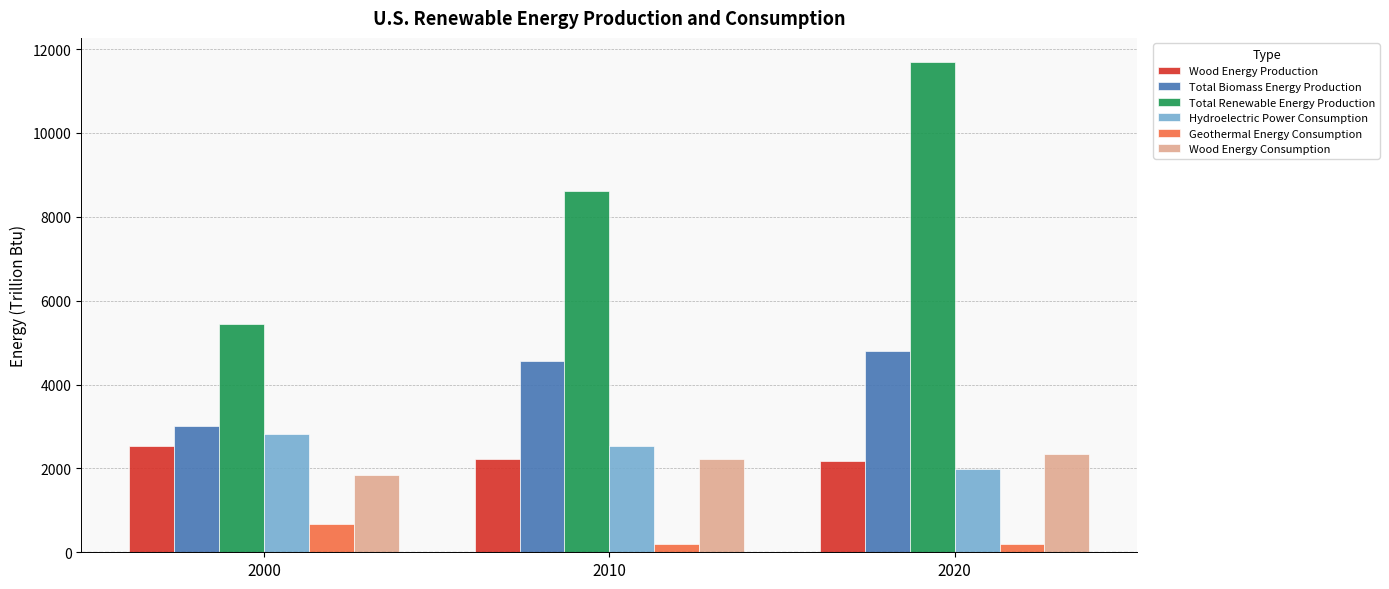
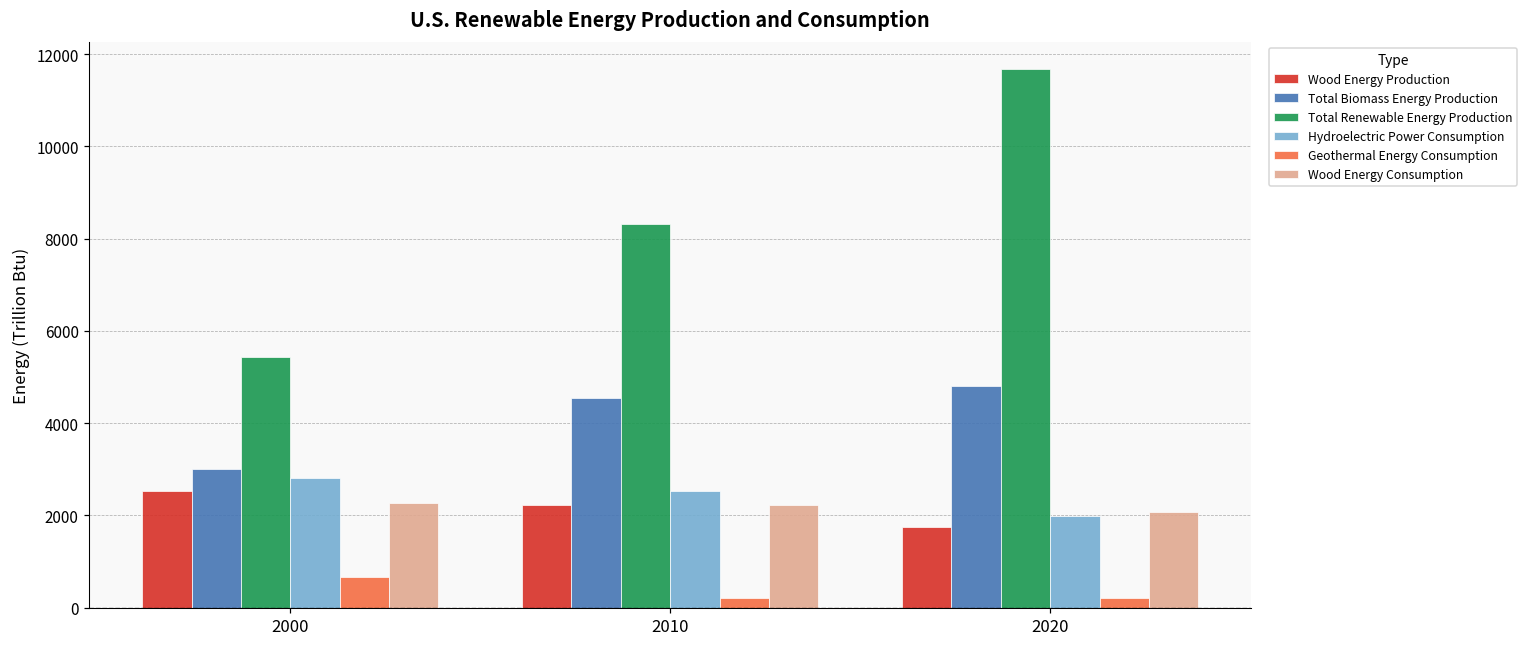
Wood Energy Consumption, 2000: 1900 -> 2300
Total Renewable Energy Production, 2010: 8600 -> 8300
Wood Energy Production, 2020: 2200 -> 1700
Wood Energy Consumption, 2020: 2300 -> 2100
